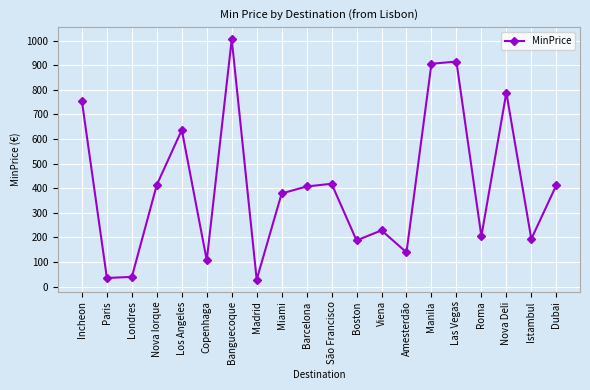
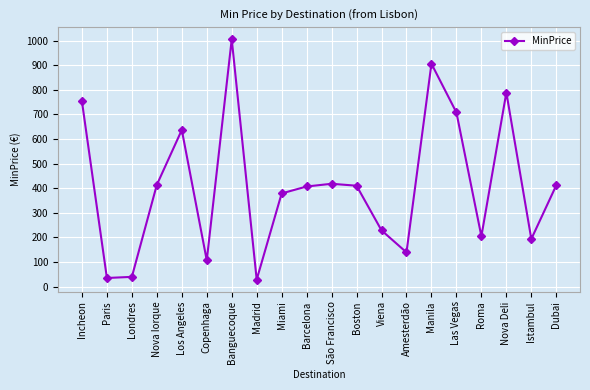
Boston: 190 -> 410
Las Vegas: 910 -> 710
